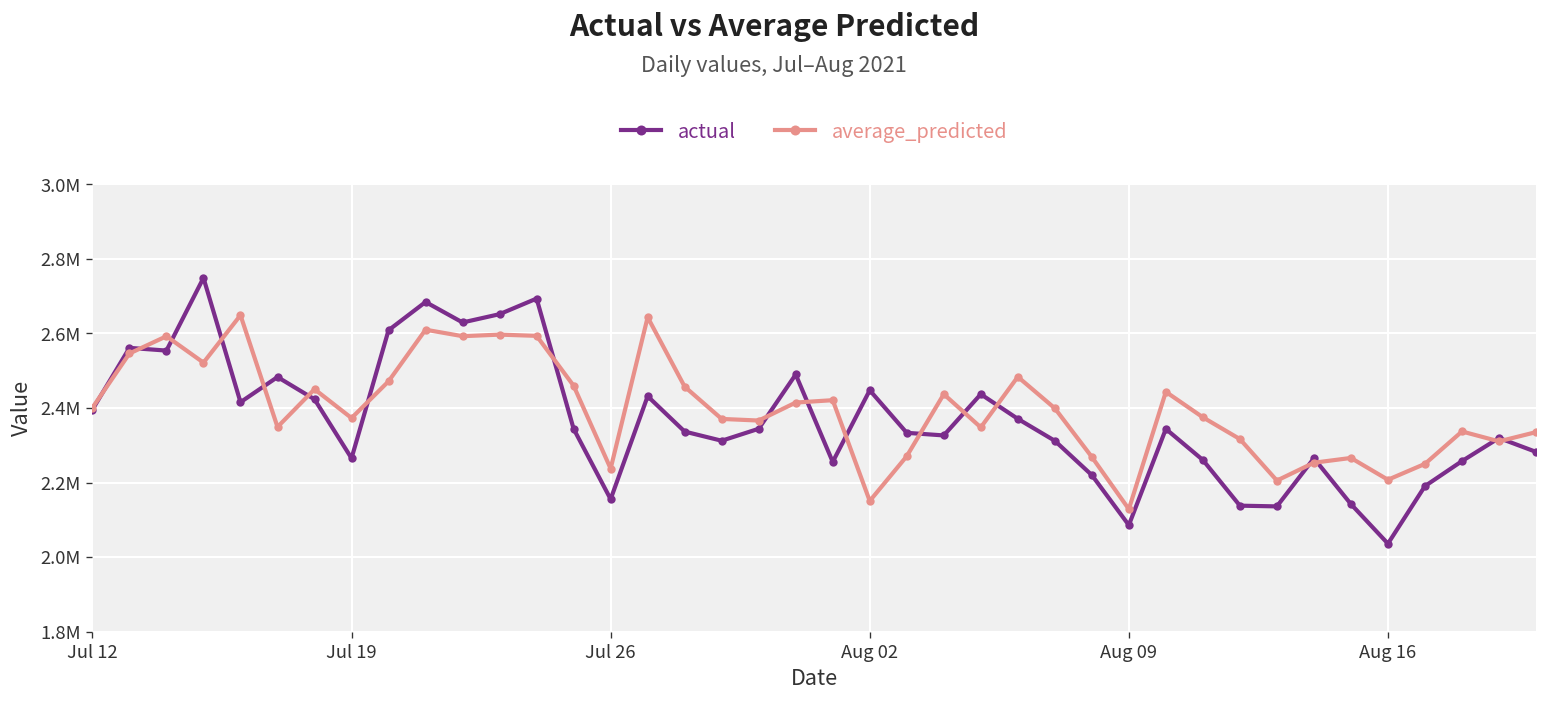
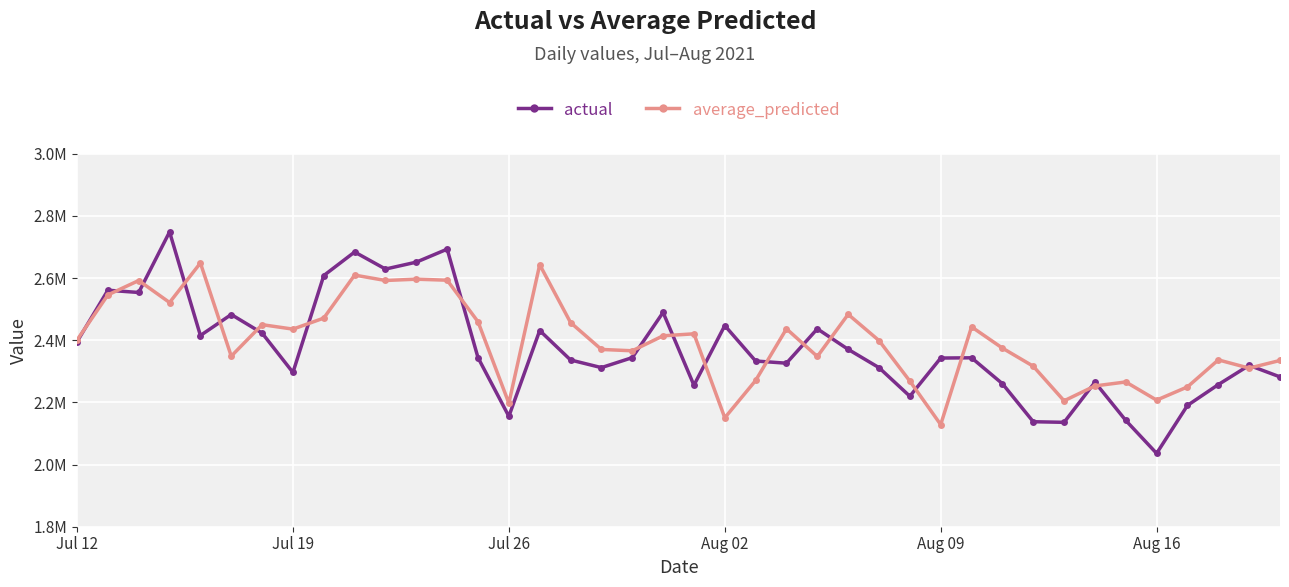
actual, Jul 19: 2270000 -> 2300000
average_predicted, Jul 19: 2370000 -> 2440000
average_predicted, Jul 26: 2240000 -> 2200000
actual, Aug 09: 2090000 -> 2340000
